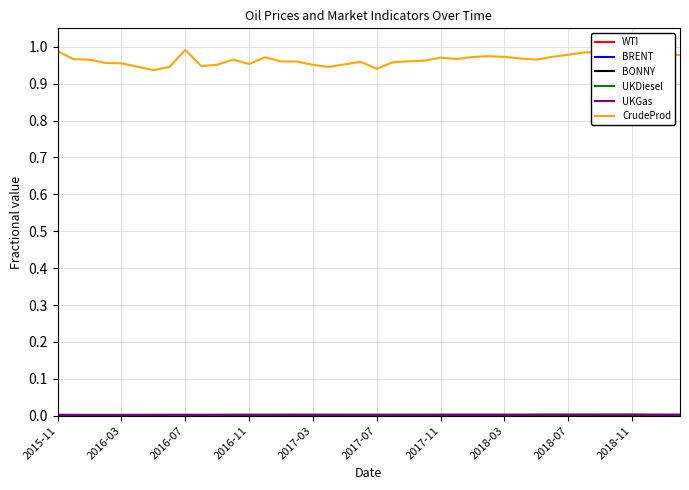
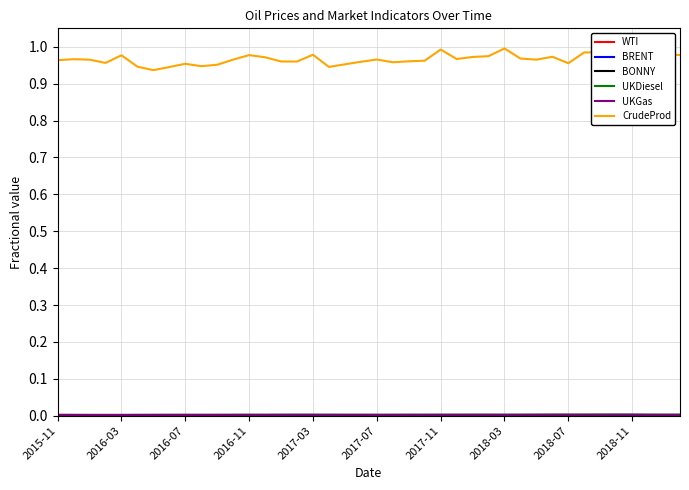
CrudeProd, 2015-11: 0.99 -> 0.96
CrudeProd, 2016-03: 0.96 -> 0.98
CrudeProd, 2016-07: 0.99 -> 0.95
CrudeProd, 2016-11: 0.95 -> 0.98
CrudeProd, 2017-03: 0.95 -> 0.98
CrudeProd, 2017-07: 0.94 -> 0.97
CrudeProd, 2017-11: 0.97 -> 0.99
CrudeProd, 2018-03: 0.97 -> 1.00
CrudeProd, 2018-07: 0.98 -> 0.96
